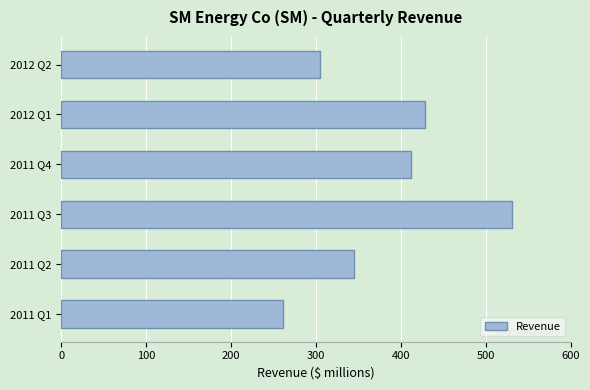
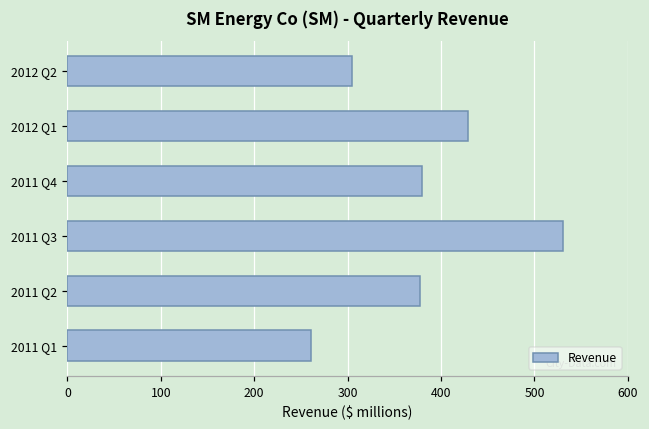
2011 Q4: 410 -> 380
2011 Q2: 340 -> 380
